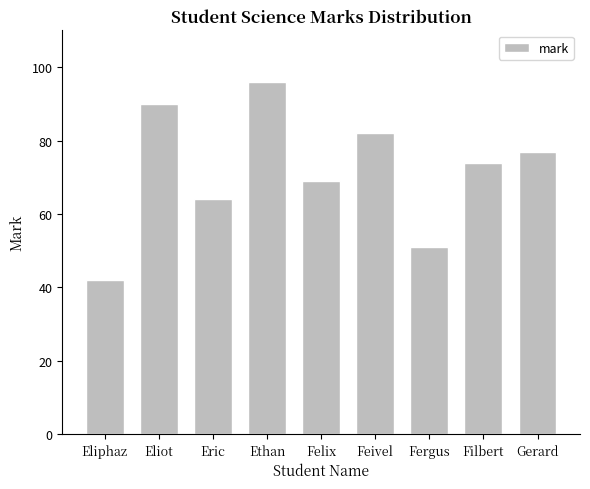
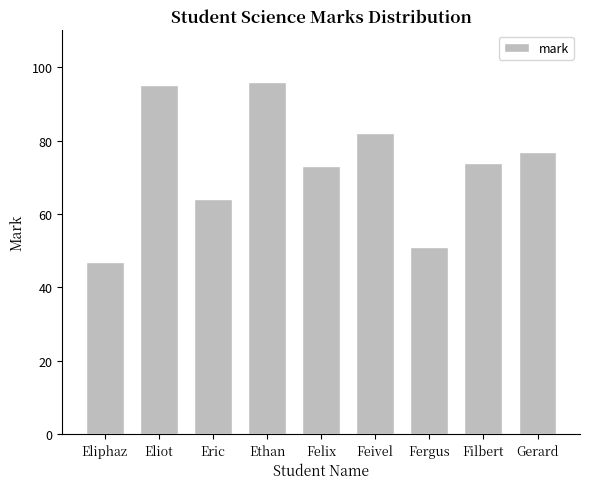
Eliphaz: 42 -> 47
Eliot: 90 -> 95
Felix: 69 -> 73
